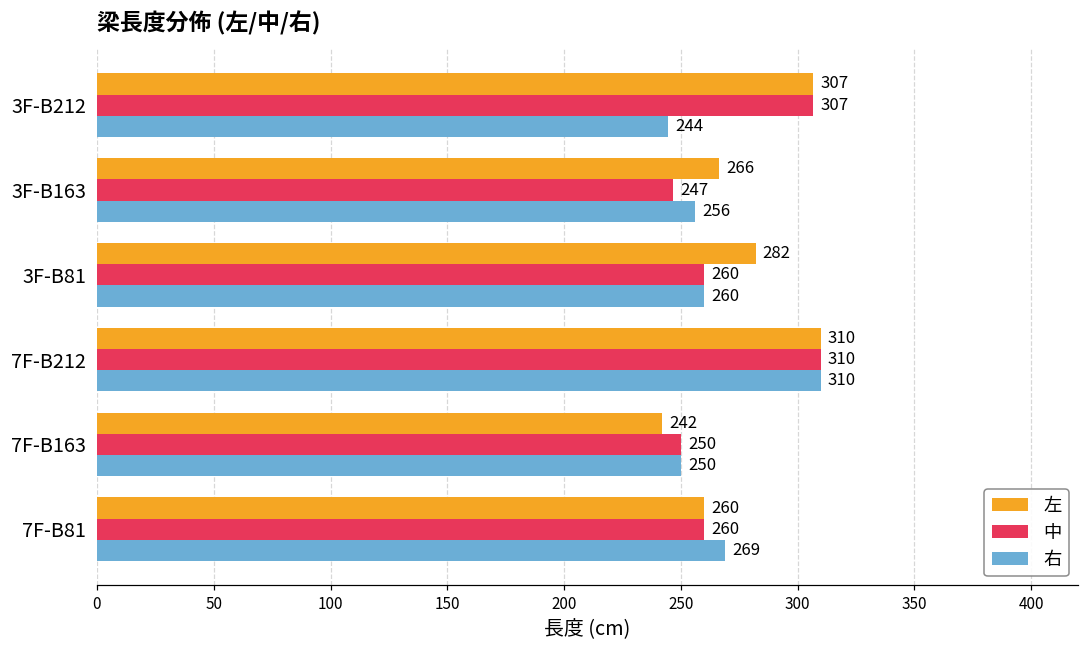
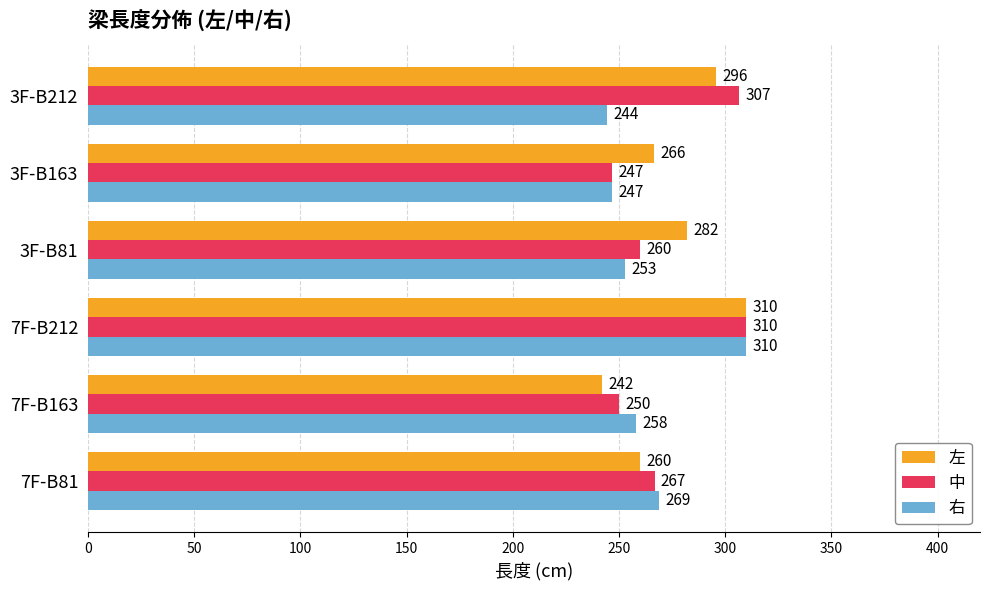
左, 3F-B212: 307 -> 296
右, 3F-B163: 256 -> 247
右, 3F-B81: 260 -> 253
右, 7F-B163: 250 -> 258
中, 7F-B81: 260 -> 267
